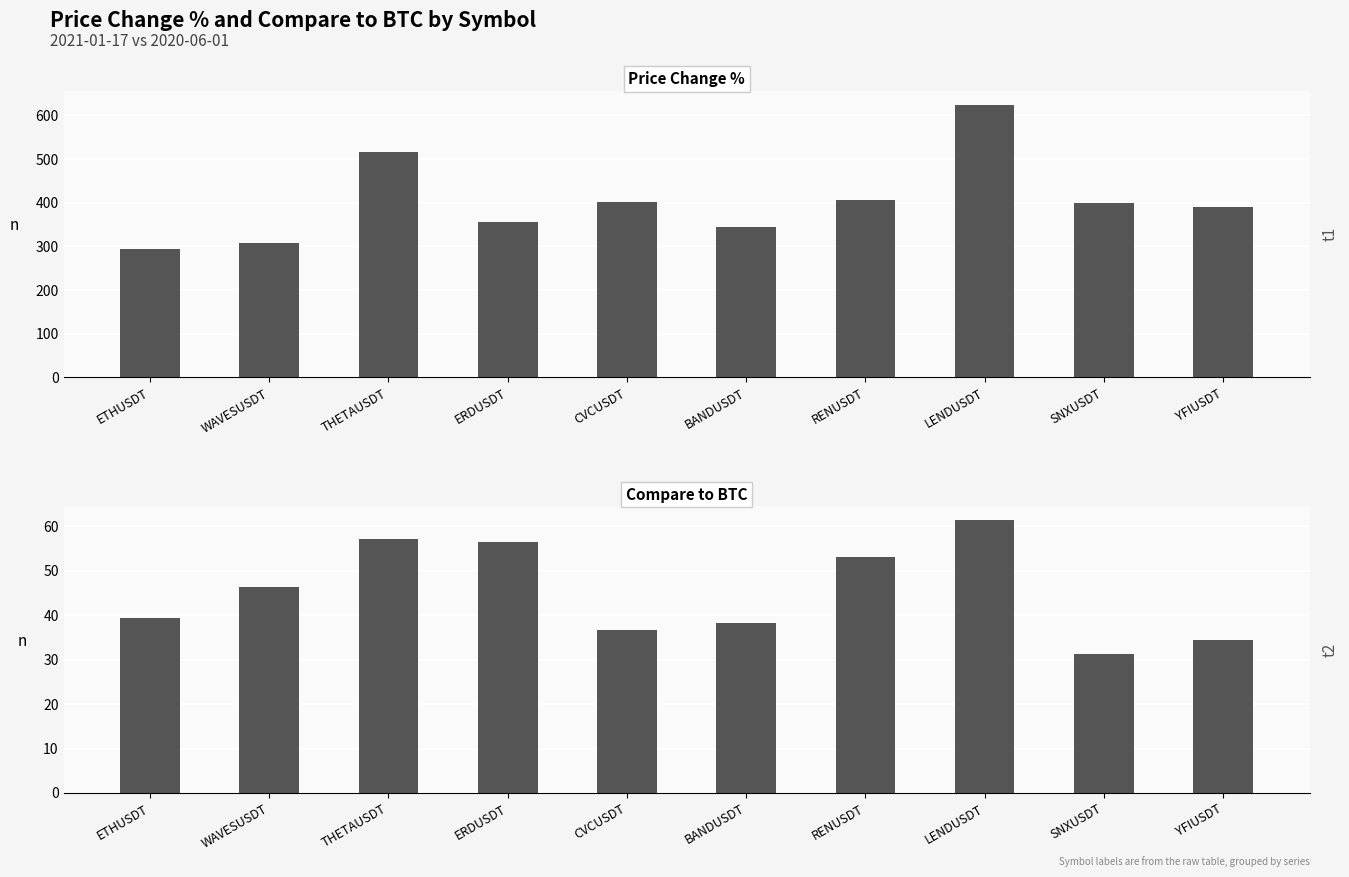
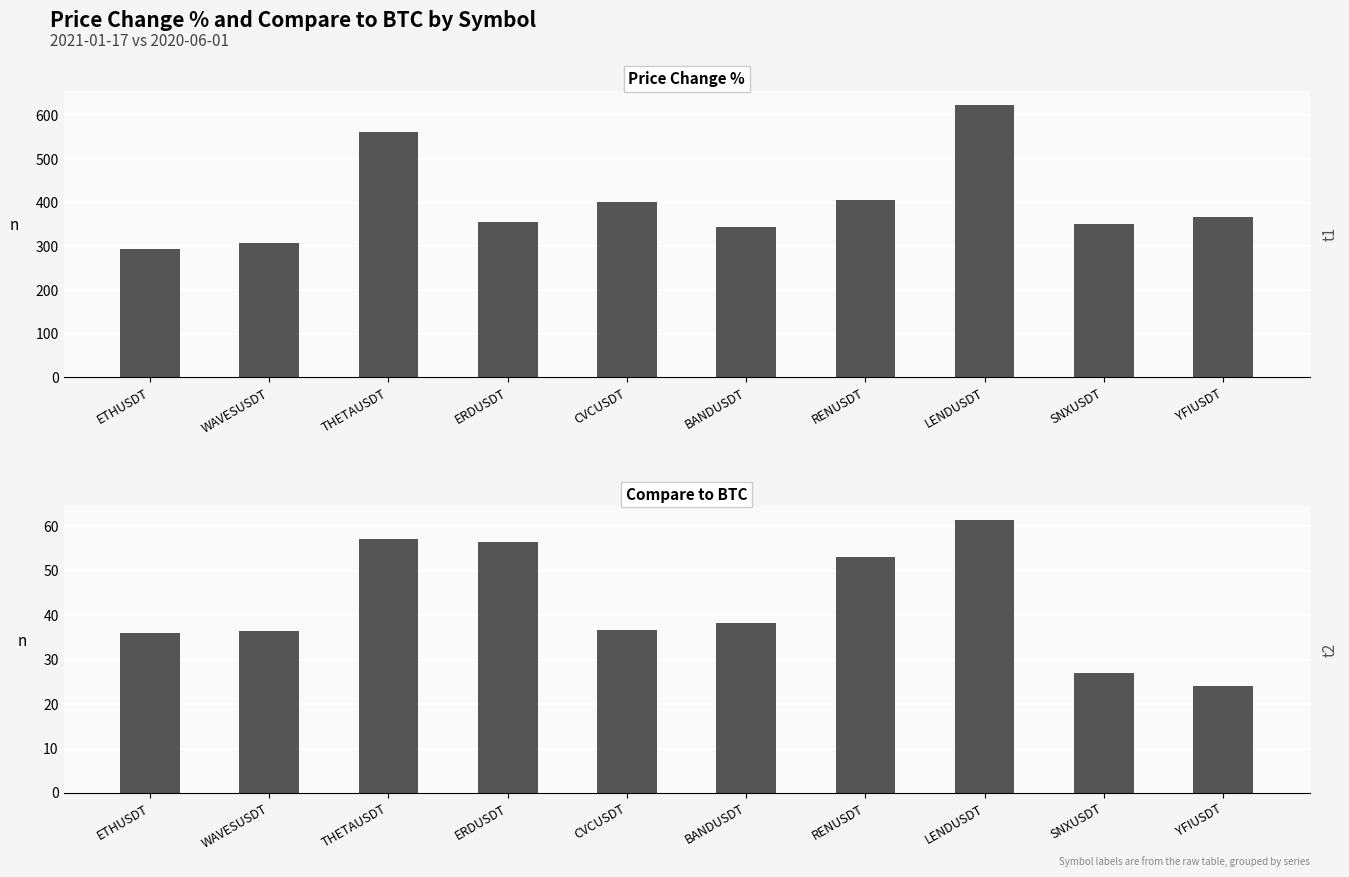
Price Change %, THETAUSDT: 520 -> 560
Price Change %, SNXUSDT: 400 -> 350
Price Change %, YFIUSDT: 390 -> 370
Compare to BTC, ETHUSDT: 39 -> 36
Compare to BTC, WAVESUSDT: 46 -> 37
Compare to BTC, SNXUSDT: 31 -> 27
Compare to BTC, YFIUSDT: 35 -> 24
